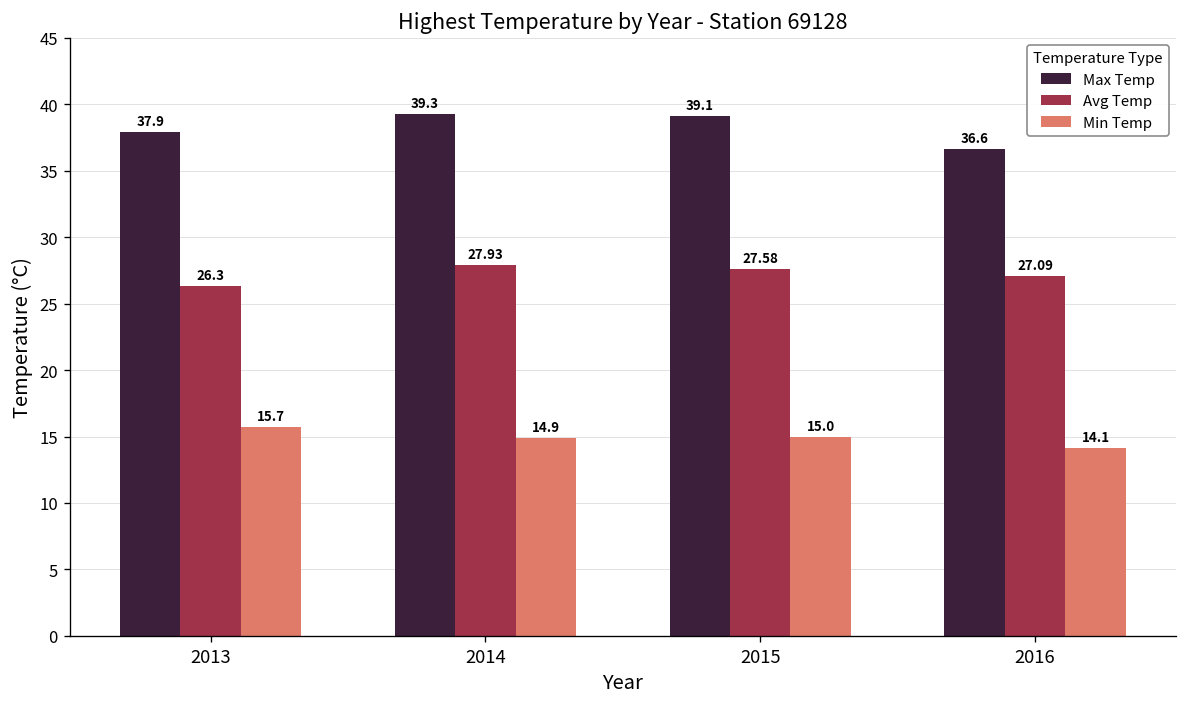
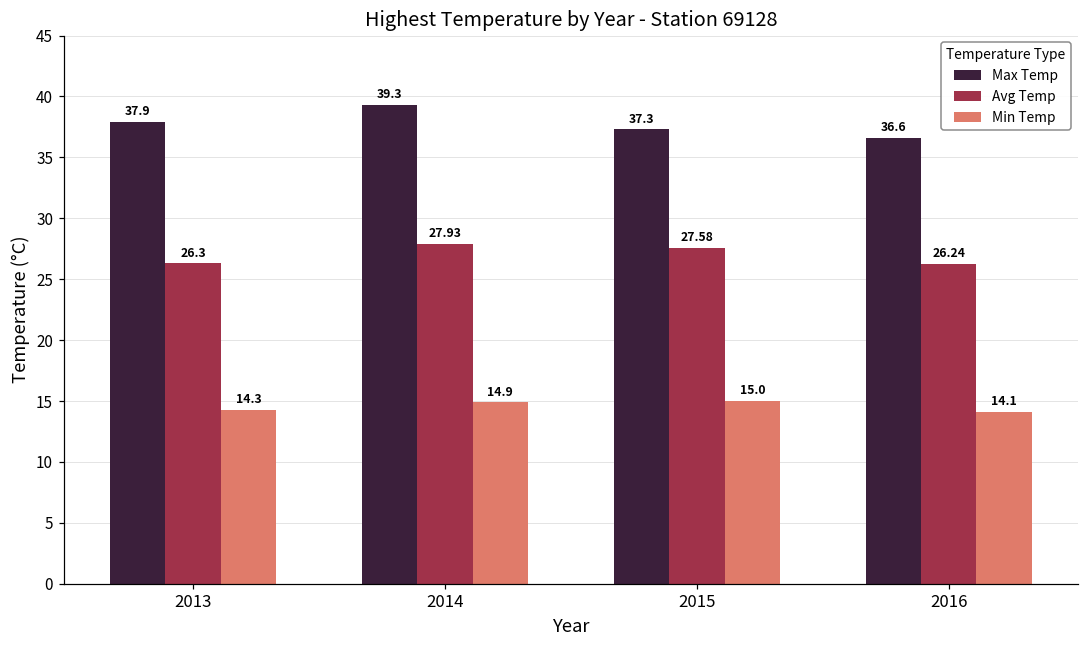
Min Temp, 2013: 15.7 -> 14.3
Max Temp, 2015: 39.1 -> 37.3
Avg Temp, 2016: 27.09 -> 26.24
